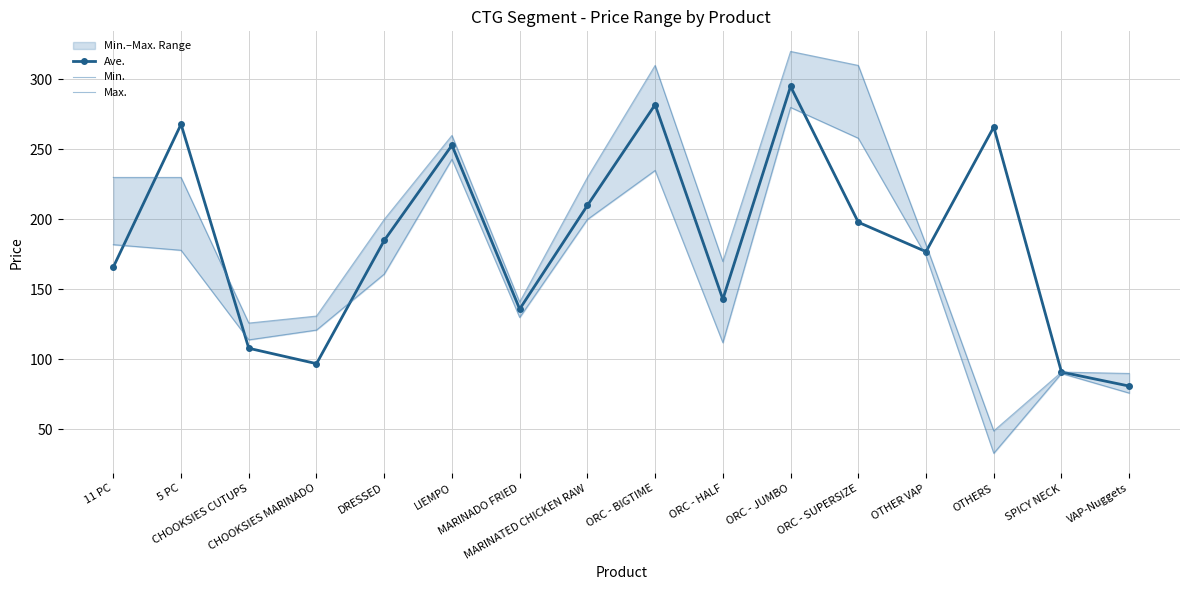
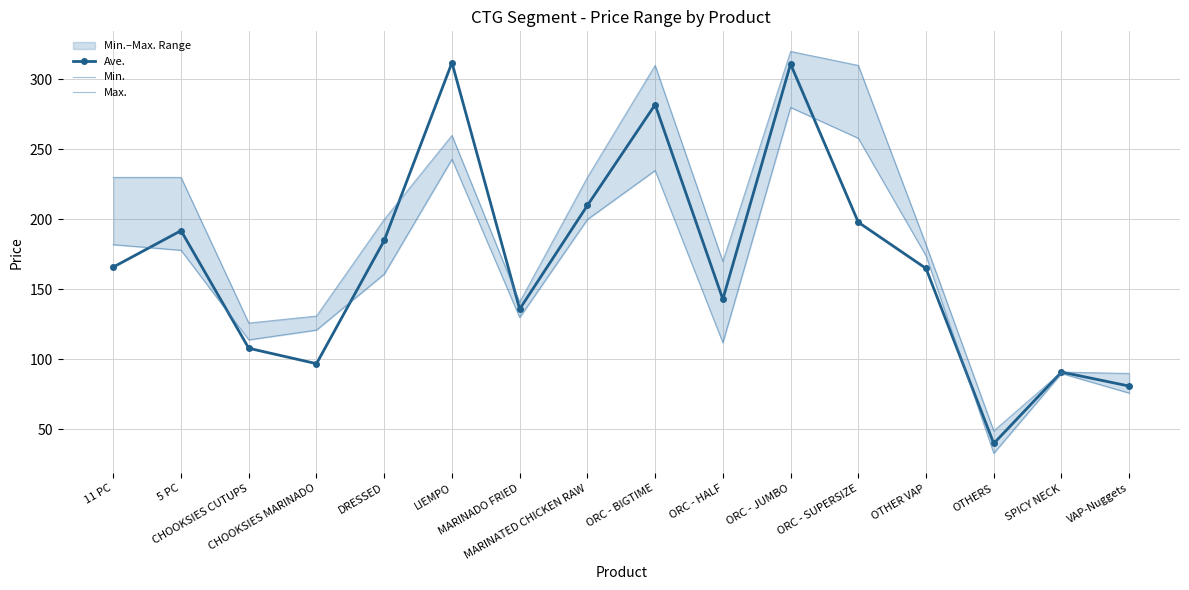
Ave., 5 PC: 268 -> 192
Ave., LIEMPO: 253 -> 312
Ave., ORC - JUMBO: 295 -> 311
Ave., OTHER VAP: 177 -> 165
Ave., OTHERS: 266 -> 40
